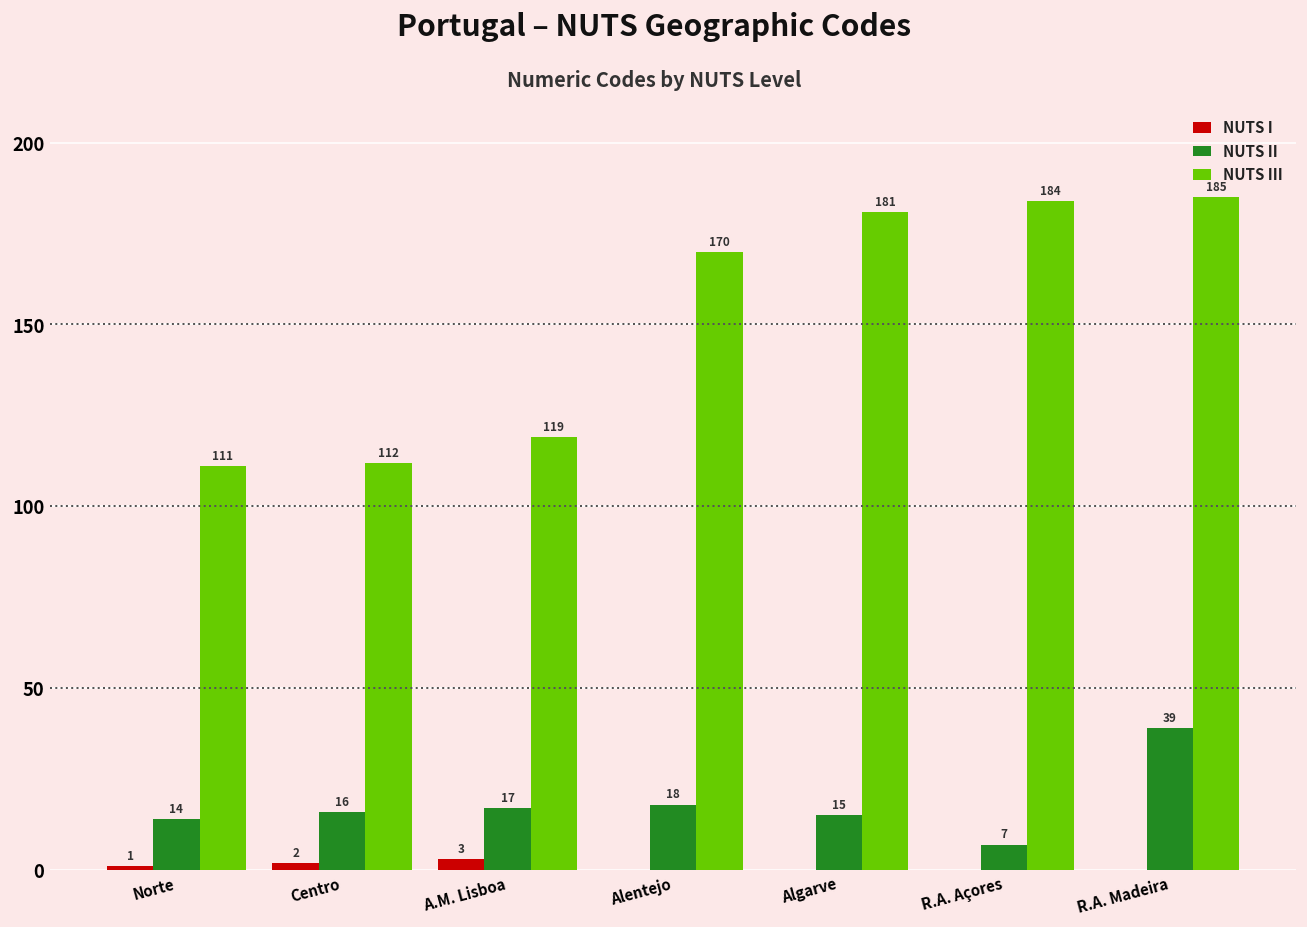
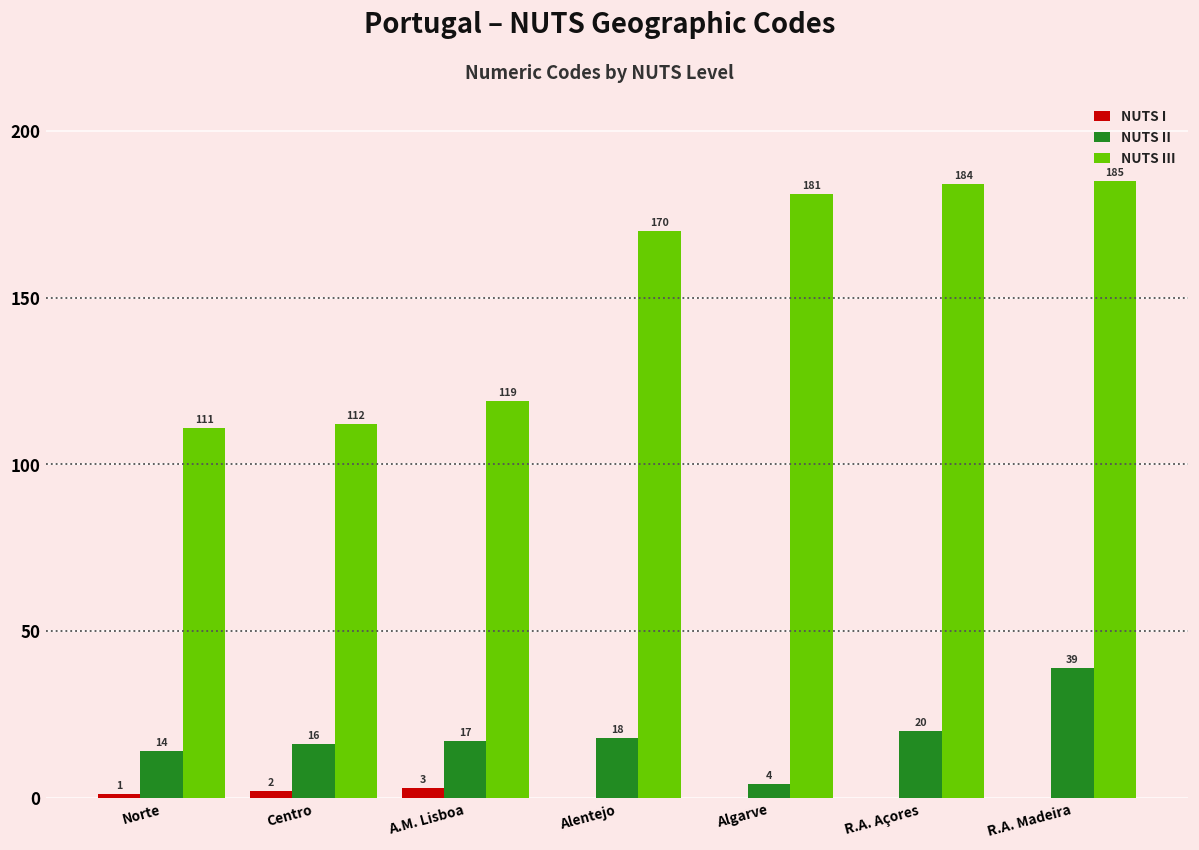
NUTS II, Algarve: 15 -> 4
NUTS II, R.A. Açores: 7 -> 20
